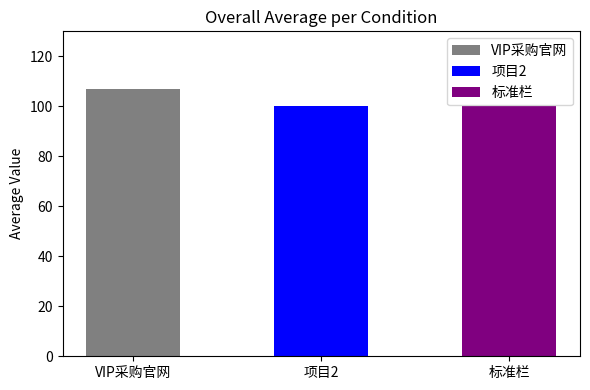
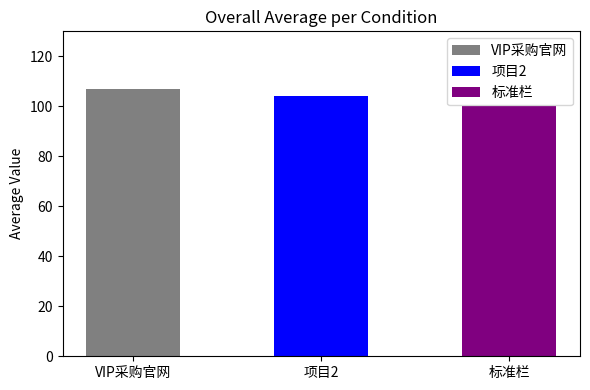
项目2: 100 -> 104
